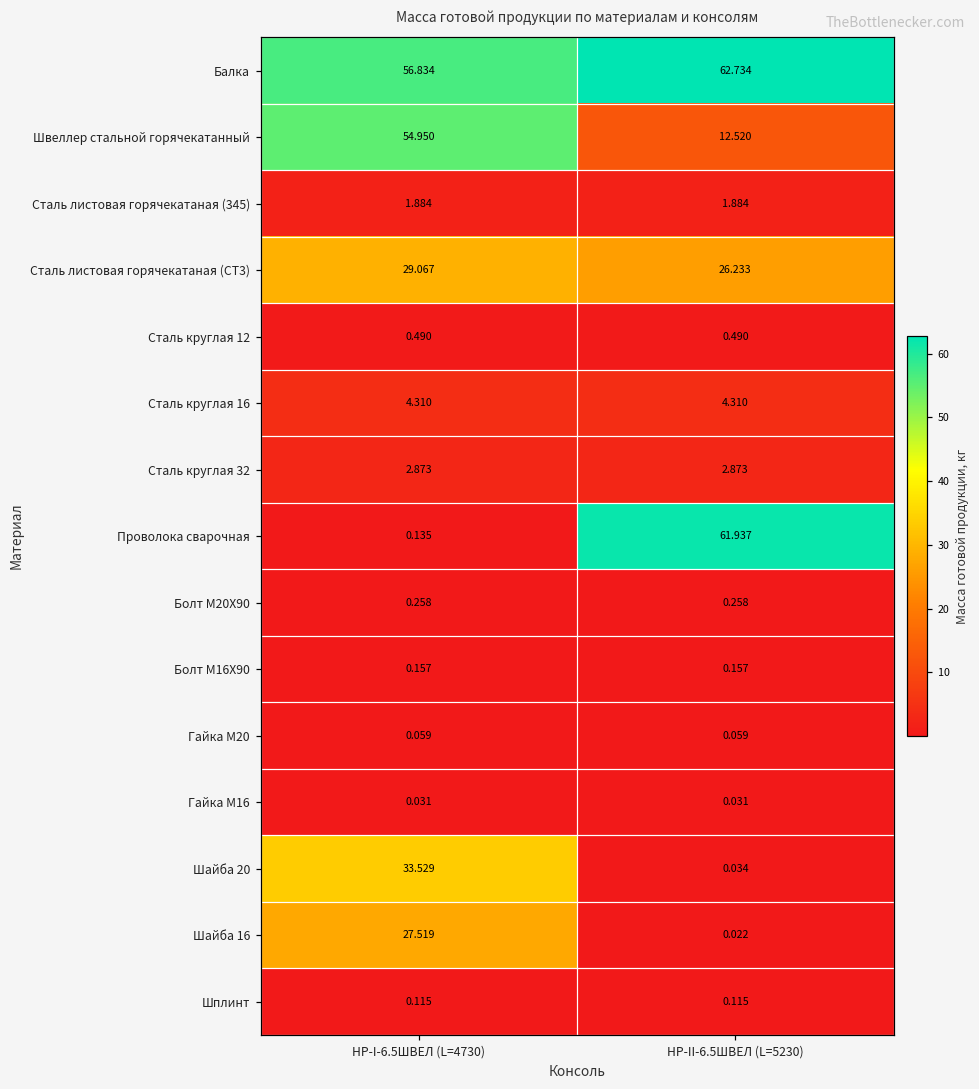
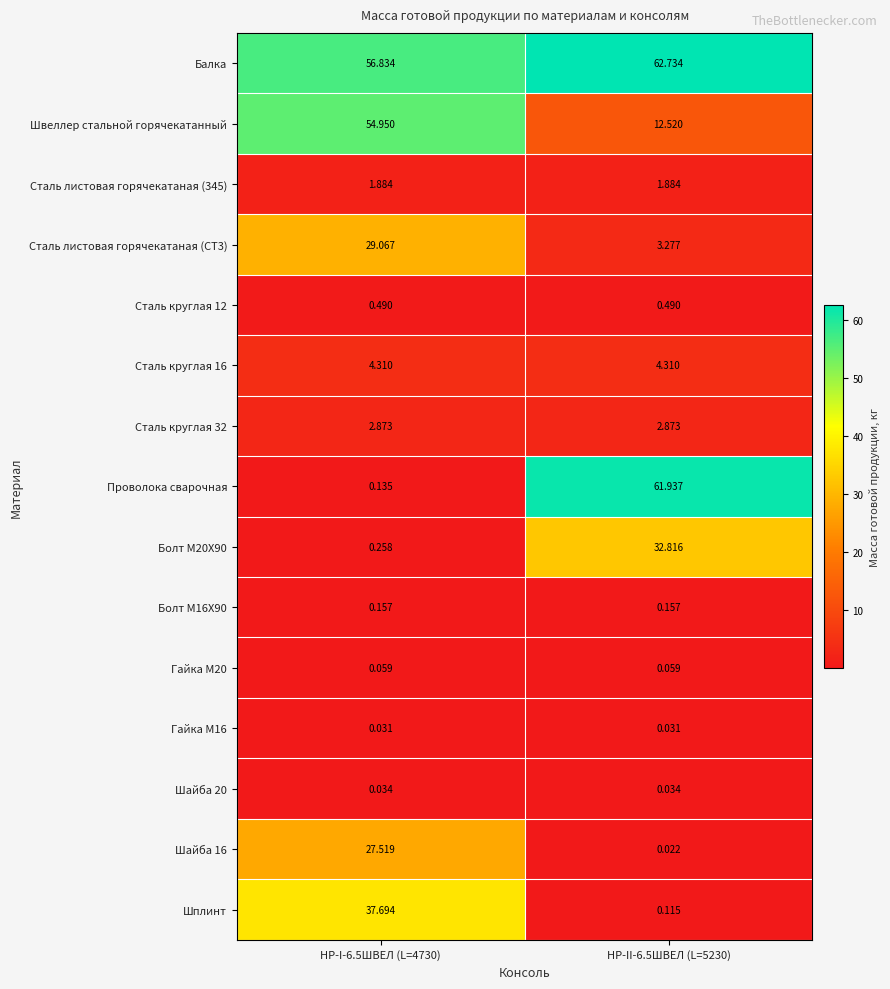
Сталь листовая горячекатаная (СТ3), НР-II-6.5ШВЕЛ (L=5230): 26.233 -> 3.277
Болт M20X90, НР-II-6.5ШВЕЛ (L=5230): 0.258 -> 32.816
Шайба 20, НР-I-6.5ШВЕЛ (L=4730): 33.529 -> 0.034
Шплинт, НР-I-6.5ШВЕЛ (L=4730): 0.115 -> 37.694
